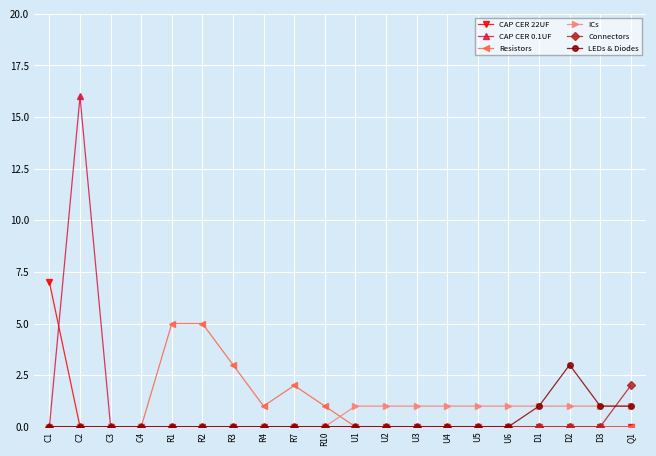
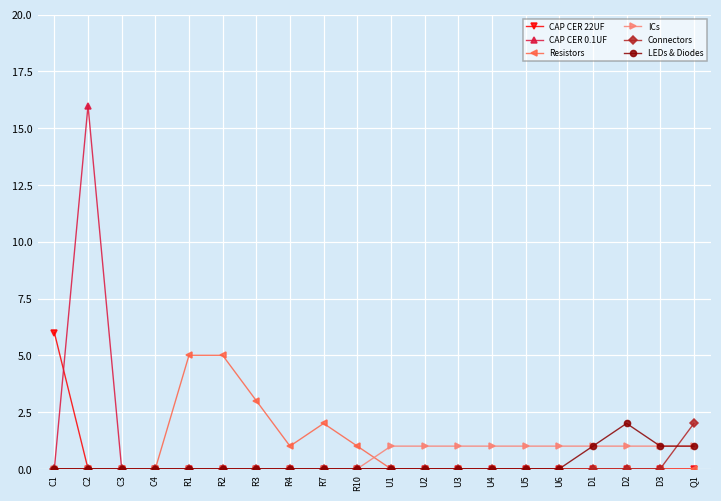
CAP CER 22UF, C1: 7 -> 6
LEDs & Diodes, D2: 3 -> 2
